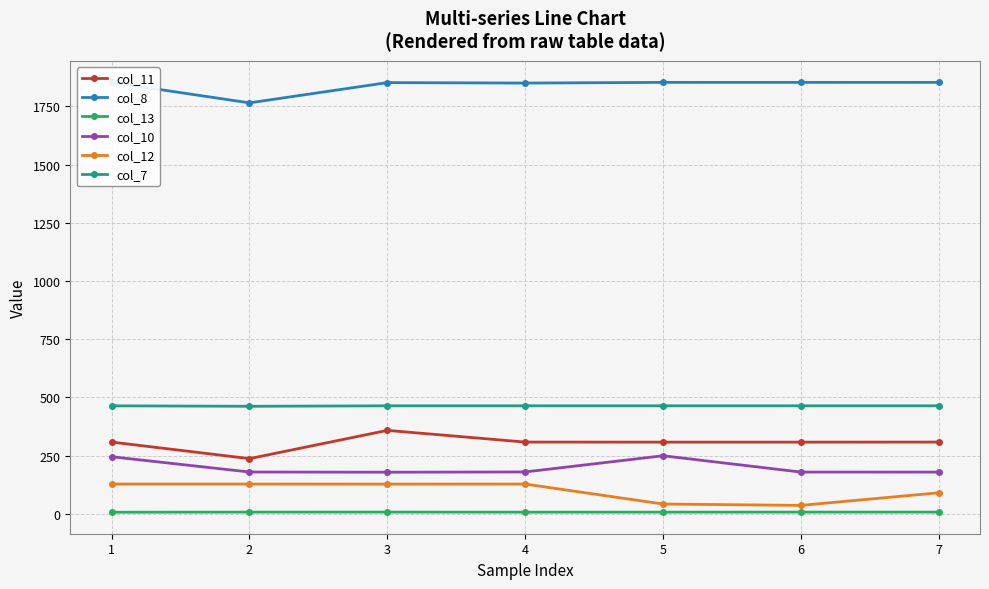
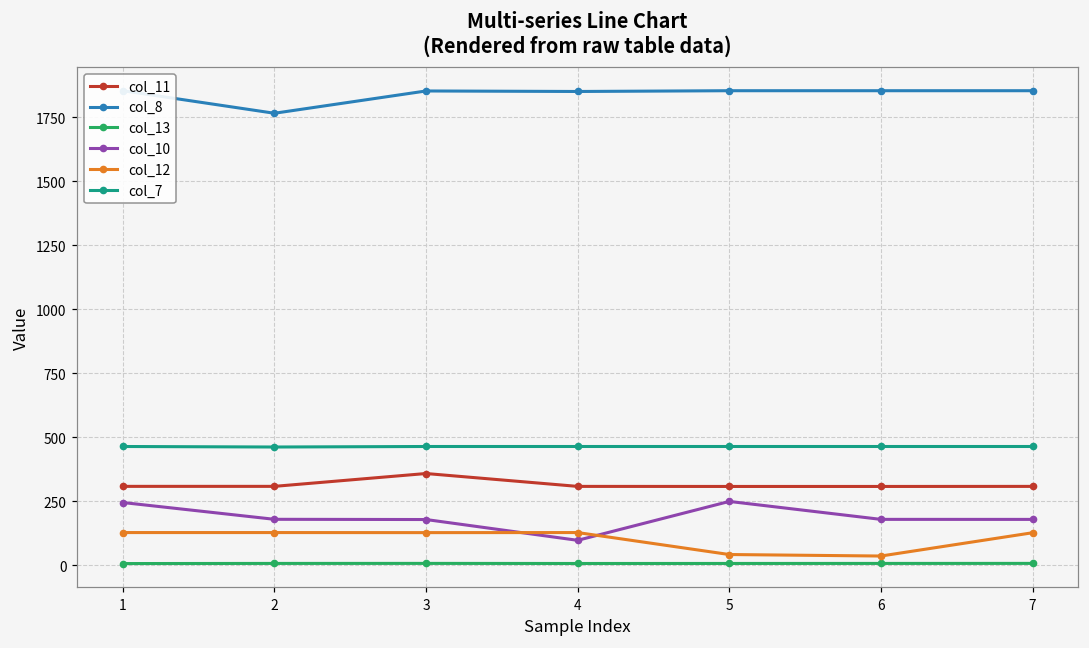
col_11, 2: 240 -> 310
col_10, 4: 180 -> 100
col_12, 7: 90 -> 130
